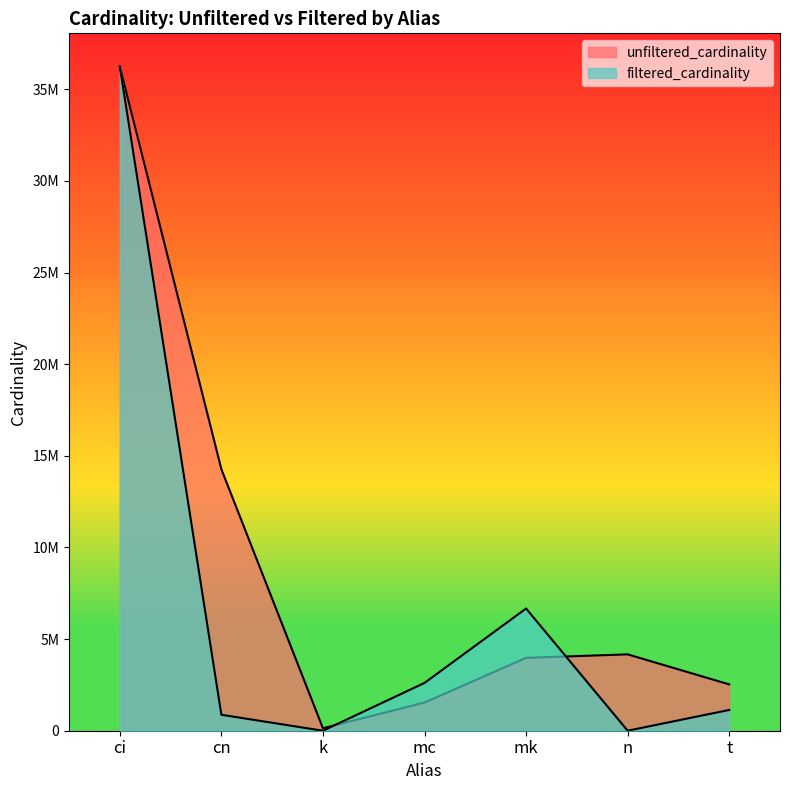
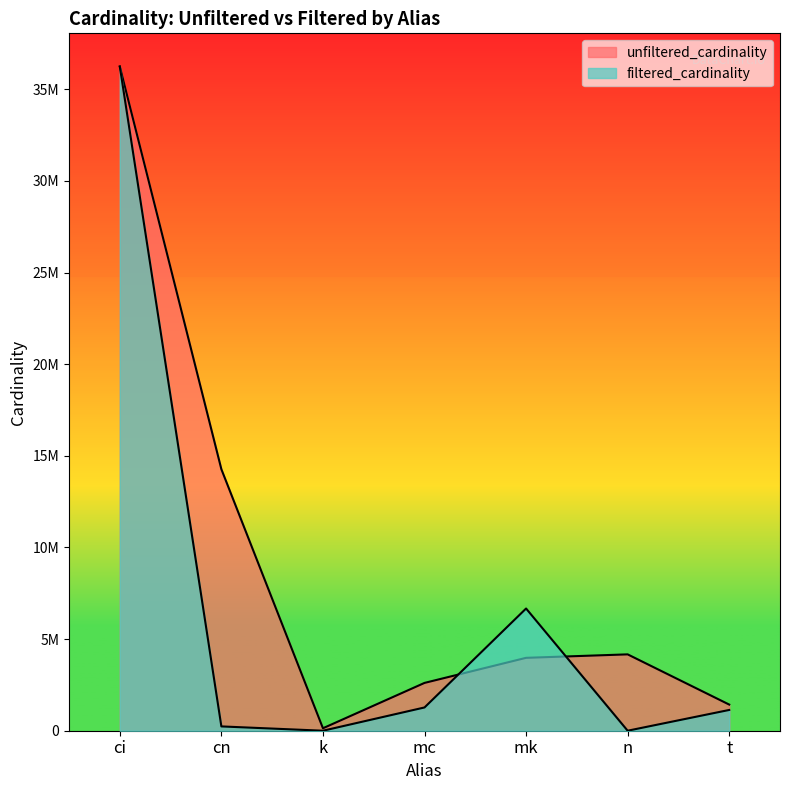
filtered_cardinality, cn: 900000 -> 200000
unfiltered_cardinality, mc: 1500000 -> 2600000
filtered_cardinality, mc: 2600000 -> 1300000
unfiltered_cardinality, t: 2500000 -> 1400000
